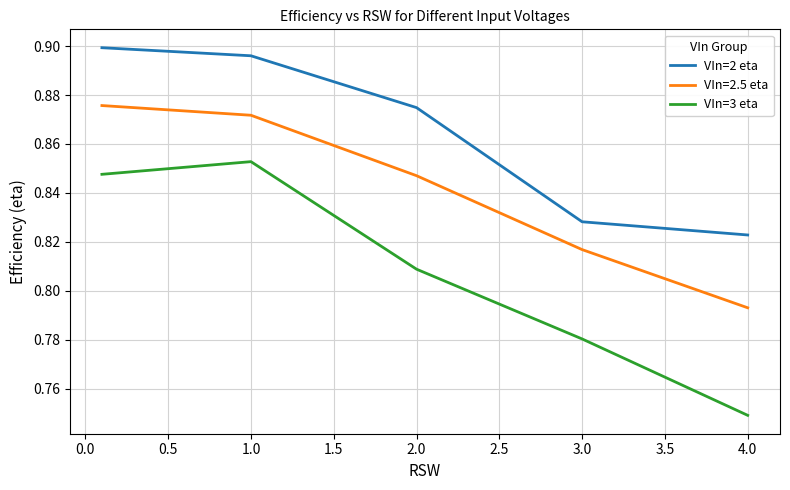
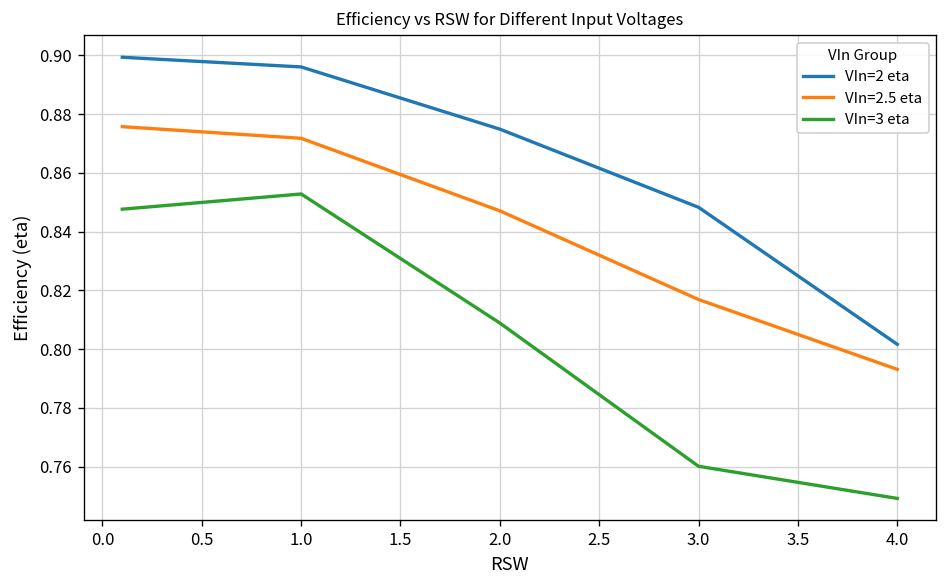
VIn=2 eta, 3.0: 0.828 -> 0.848
VIn=3 eta, 3.0: 0.780 -> 0.760
VIn=2 eta, 4.0: 0.823 -> 0.802
